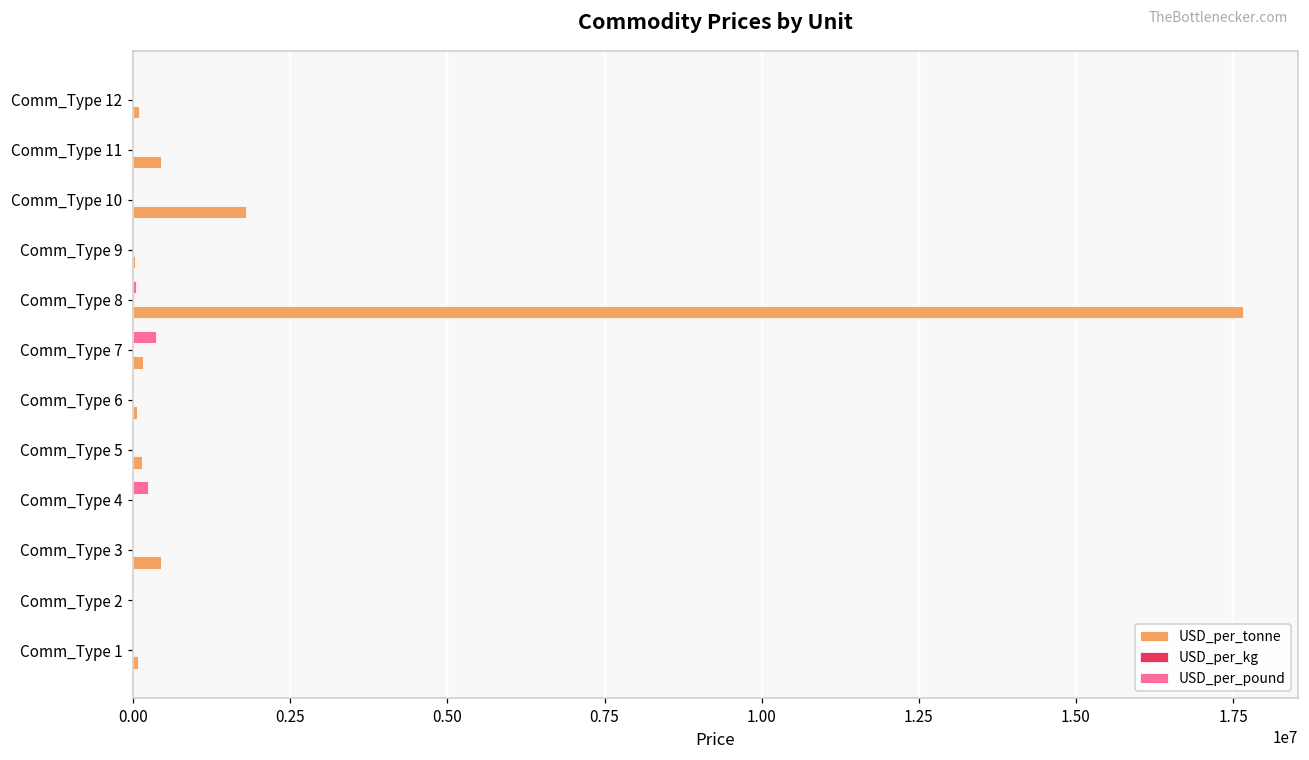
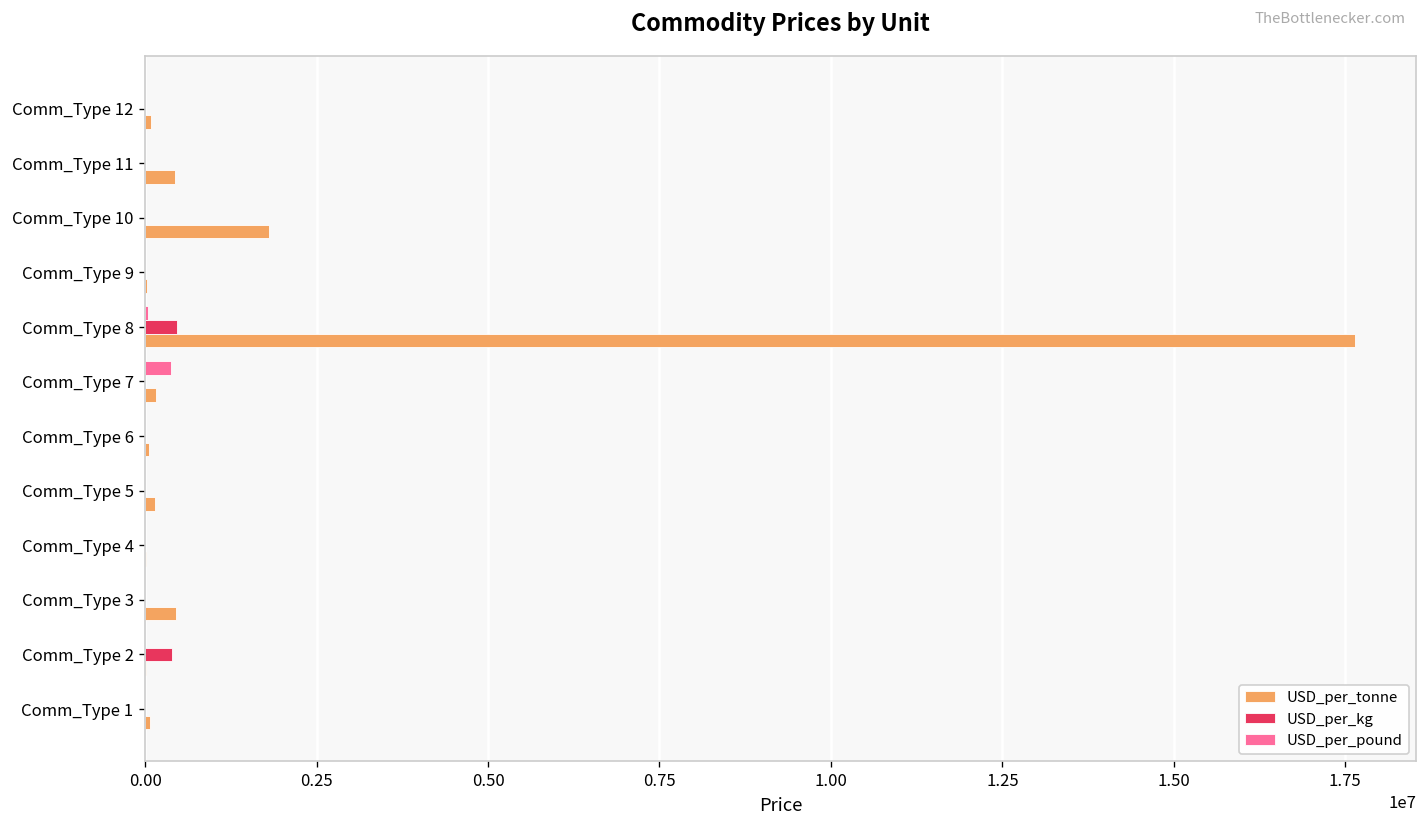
USD_per_kg, Comm_Type 8: 0 -> 500000
USD_per_pound, Comm_Type 4: 200000 -> 0
USD_per_kg, Comm_Type 2: 0 -> 400000
